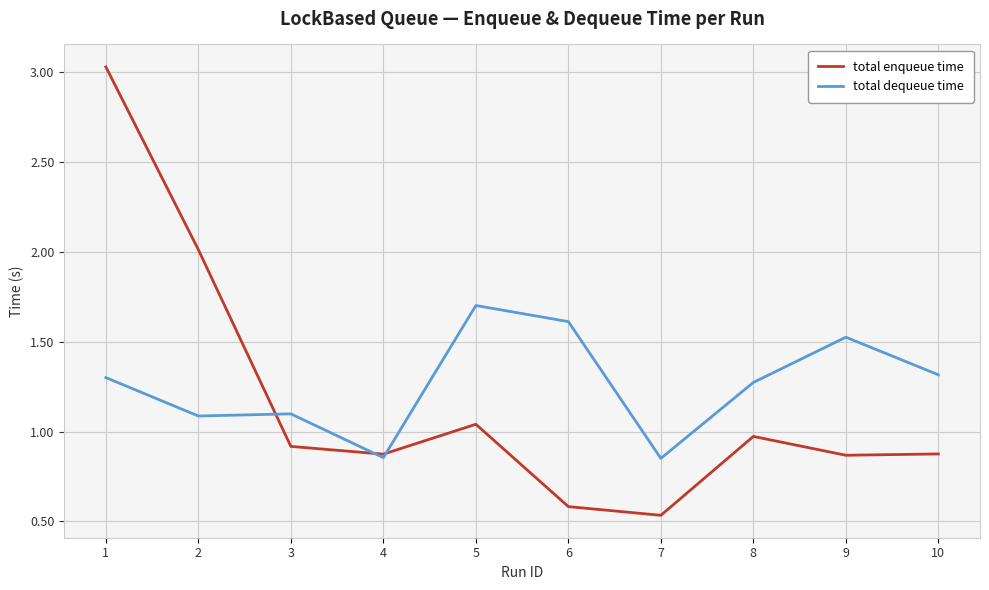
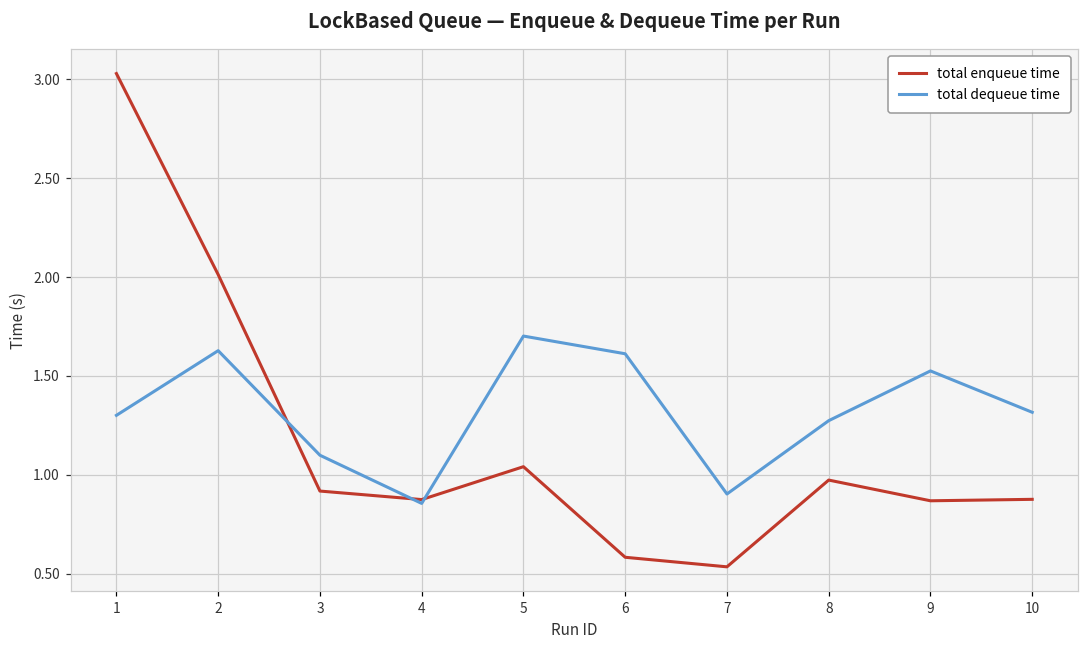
total dequeue time, 2: 1.09 -> 1.63
total dequeue time, 7: 0.85 -> 0.90
